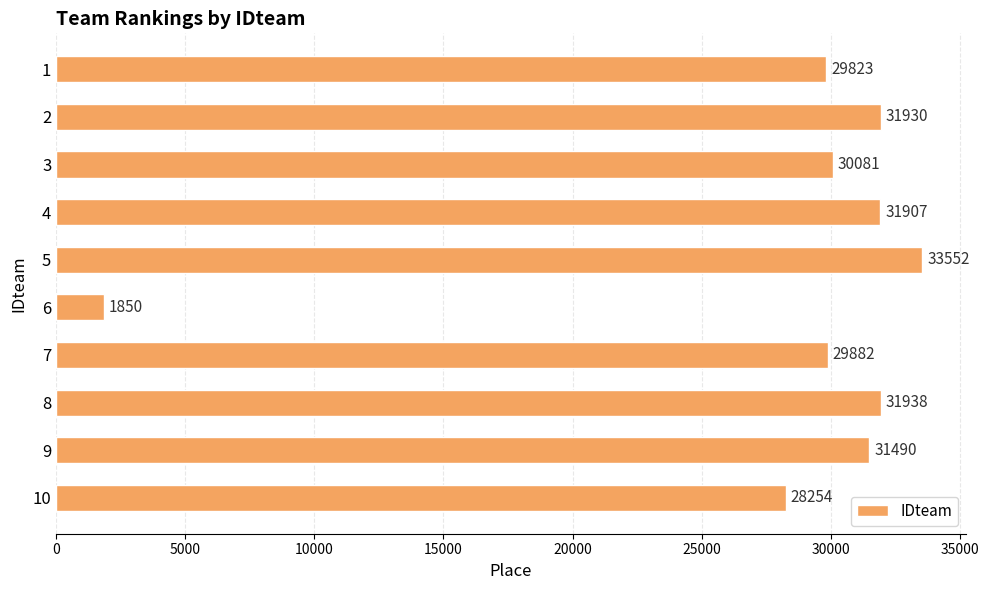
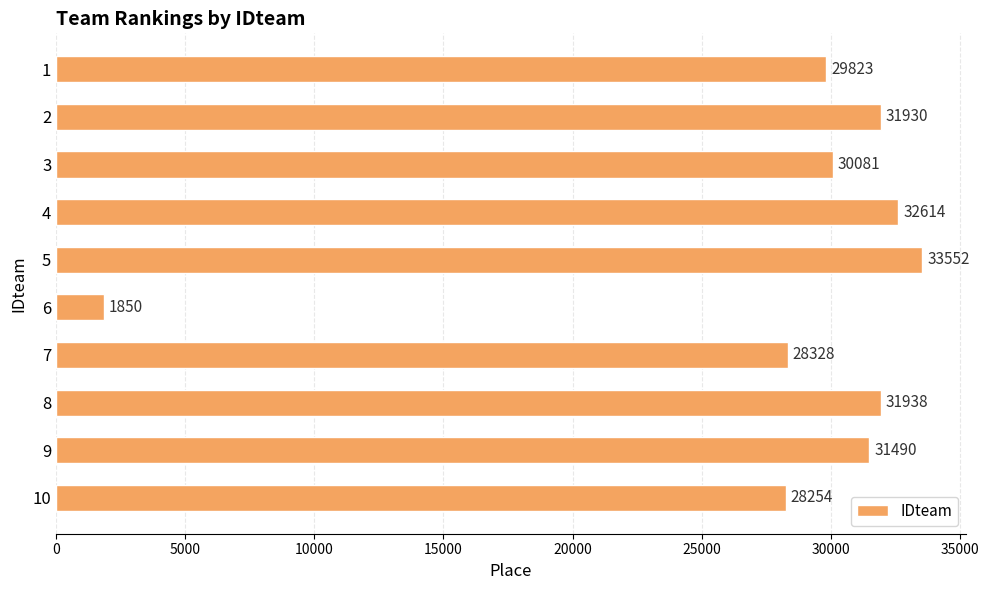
4: 31907 -> 32614
7: 29882 -> 28328
